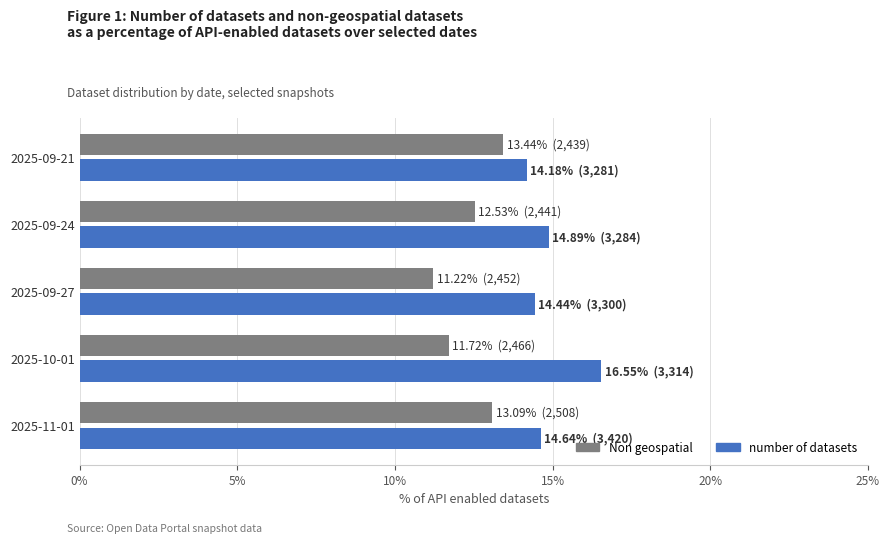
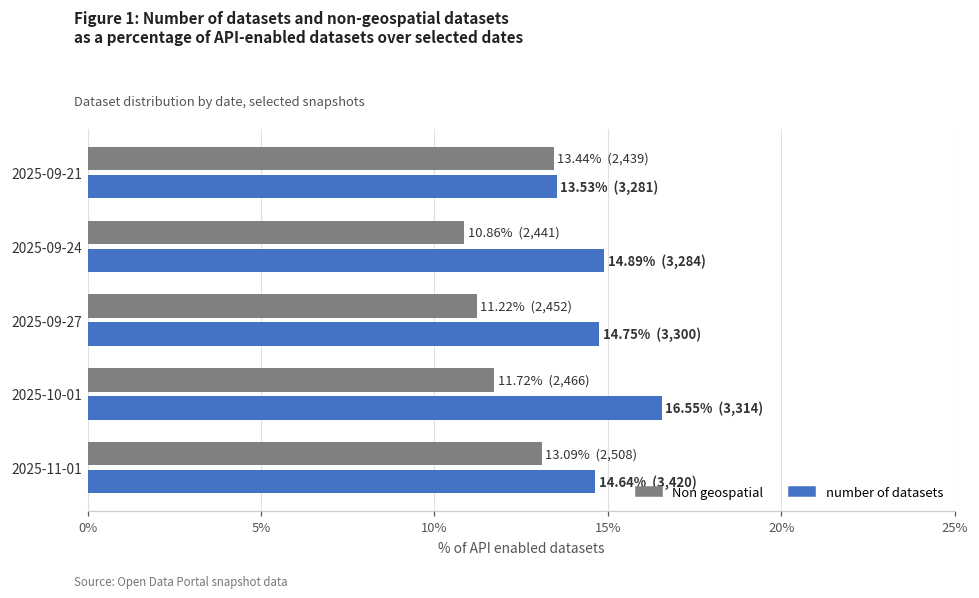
number of datasets, 2025-09-21: 14.18% -> 13.53%
Non geospatial, 2025-09-24: 12.53% -> 10.86%
number of datasets, 2025-09-27: 14.44% -> 14.75%
